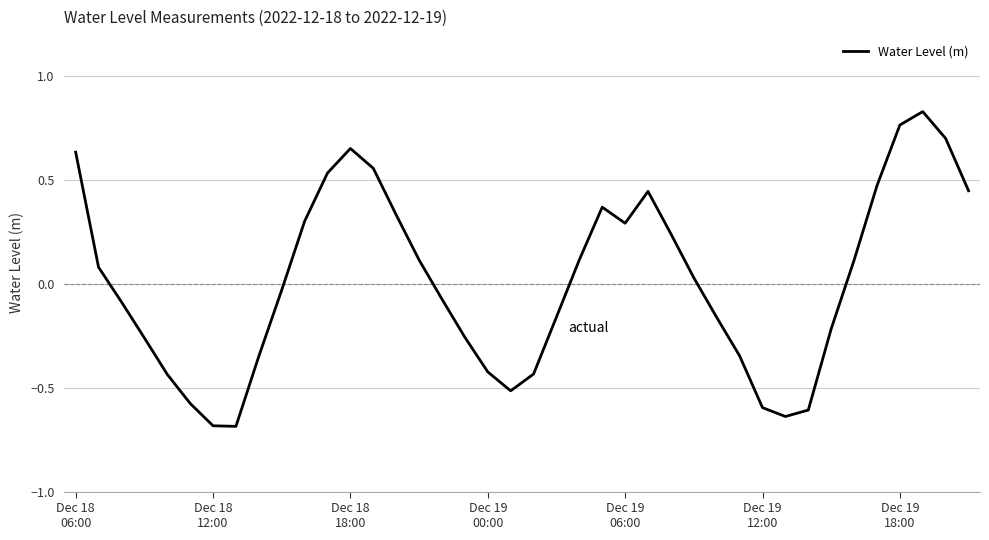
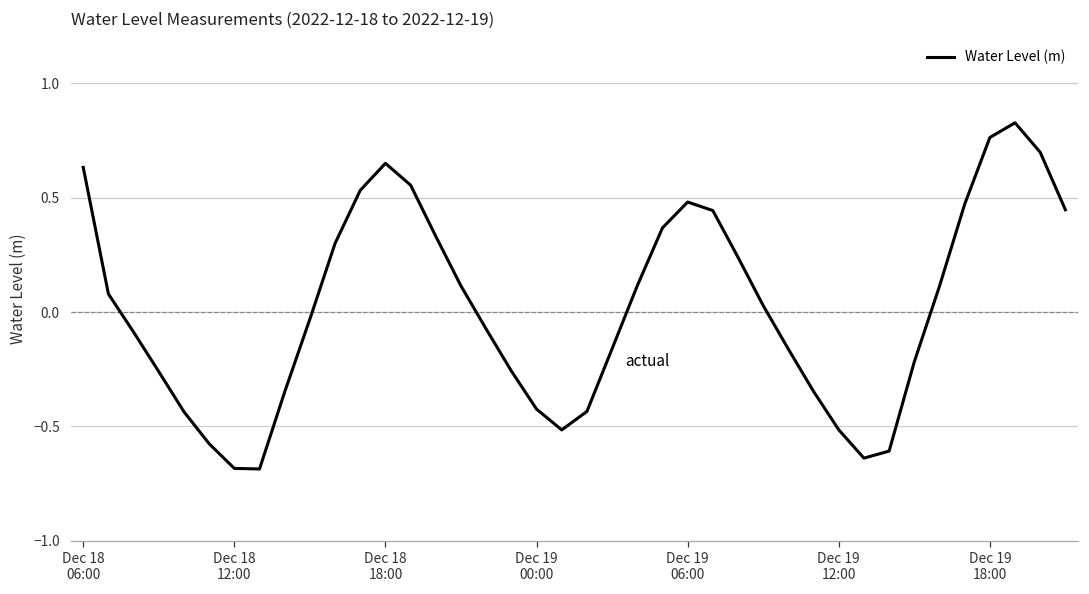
Dec 19 06:00: 0.29 -> 0.48
Dec 19 12:00: -0.60 -> -0.52
